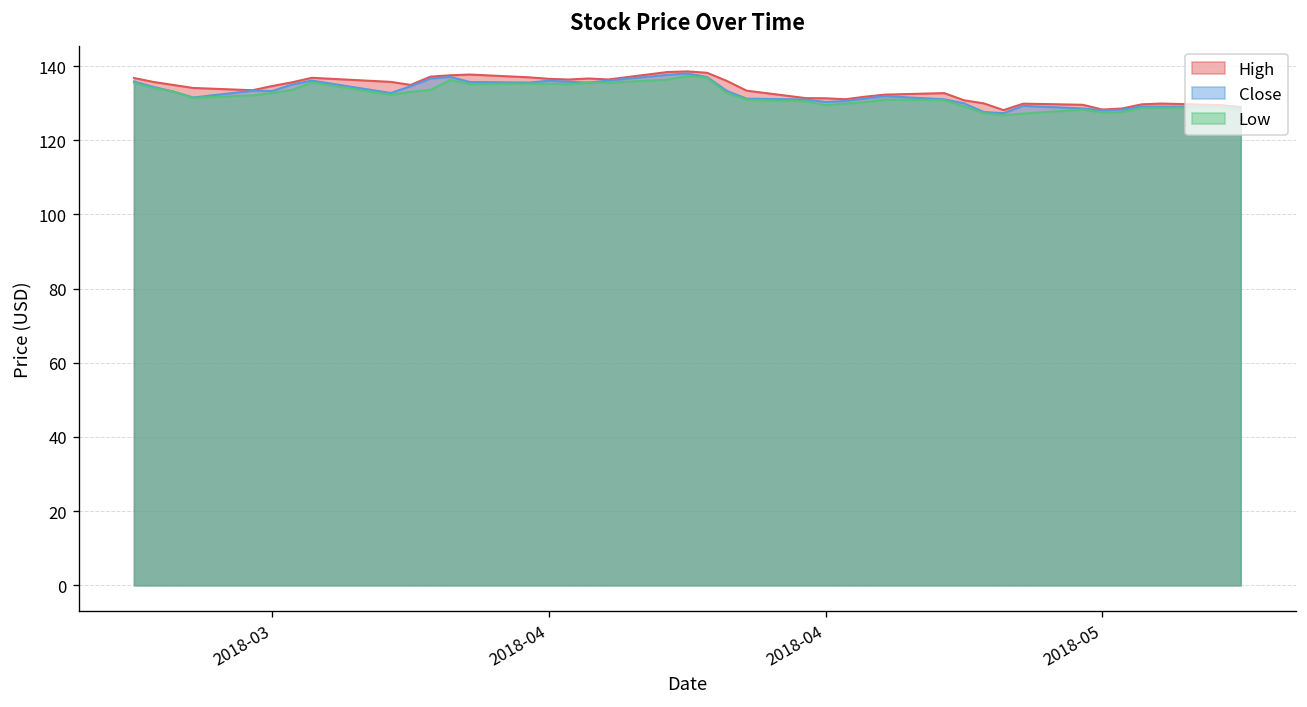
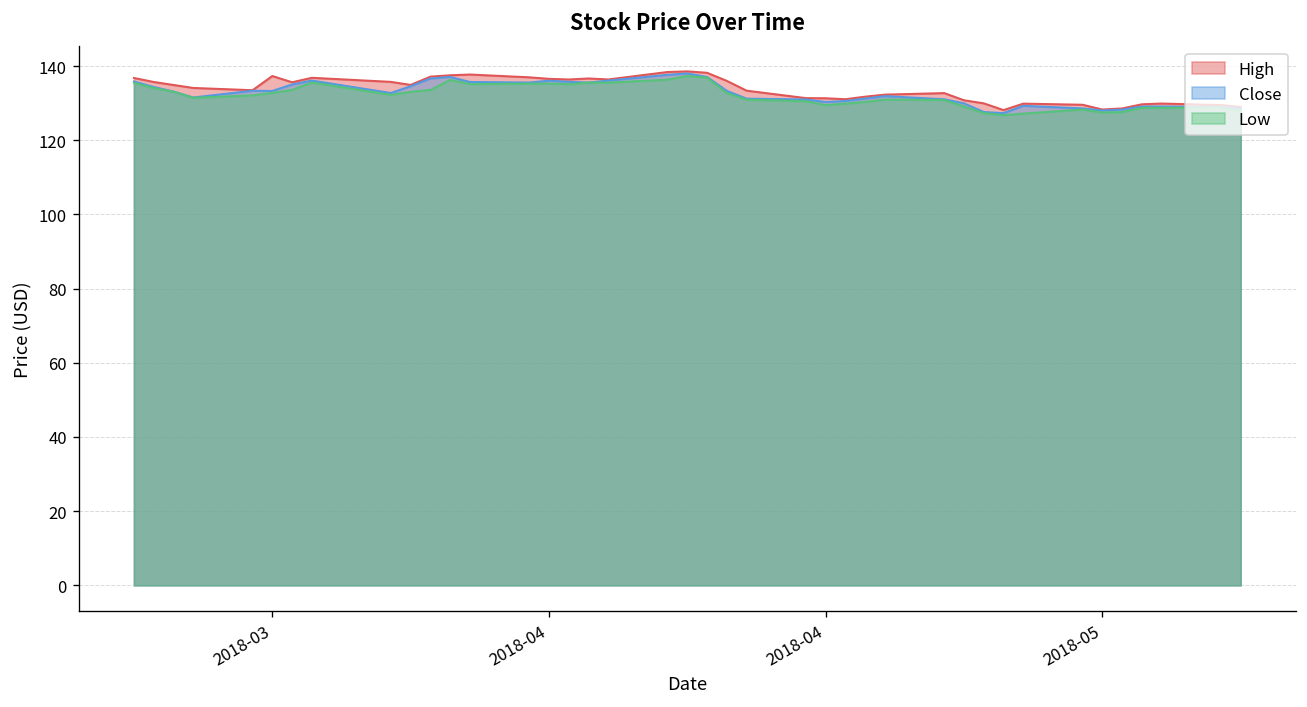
High, 2018-03: 135 -> 137
